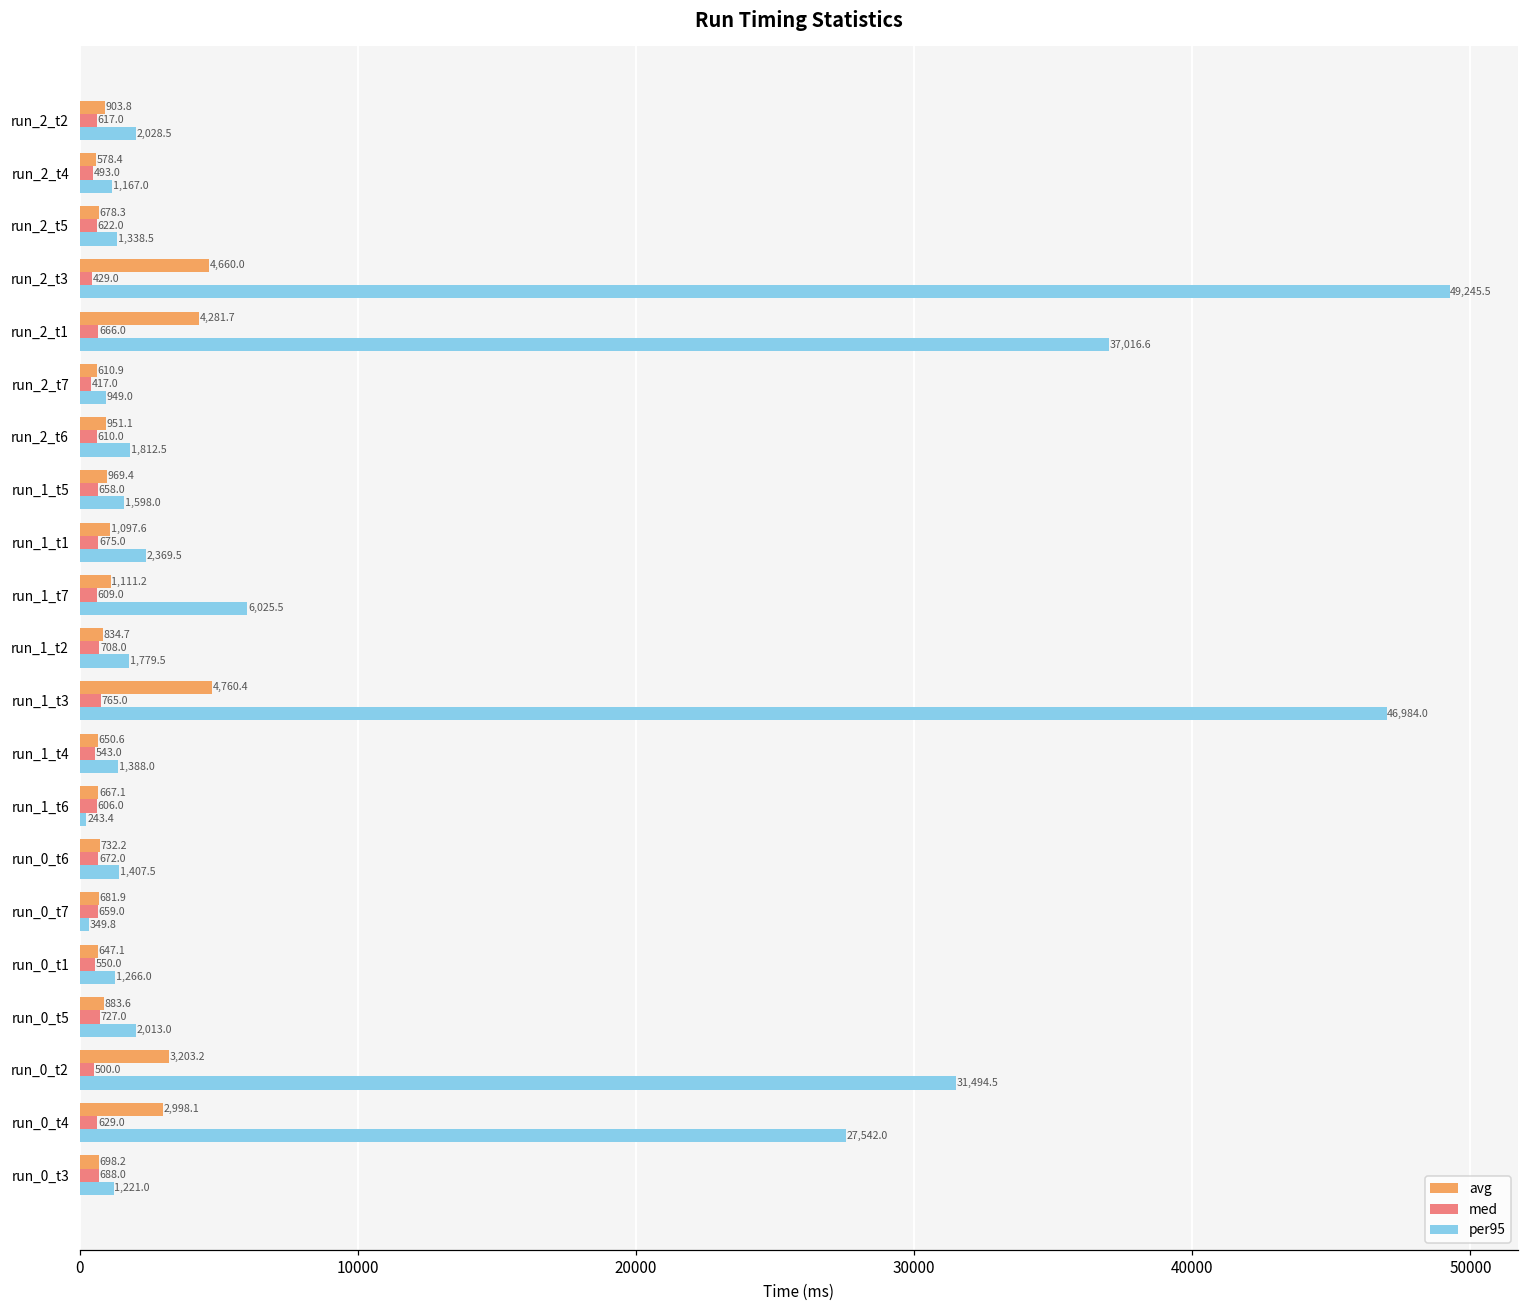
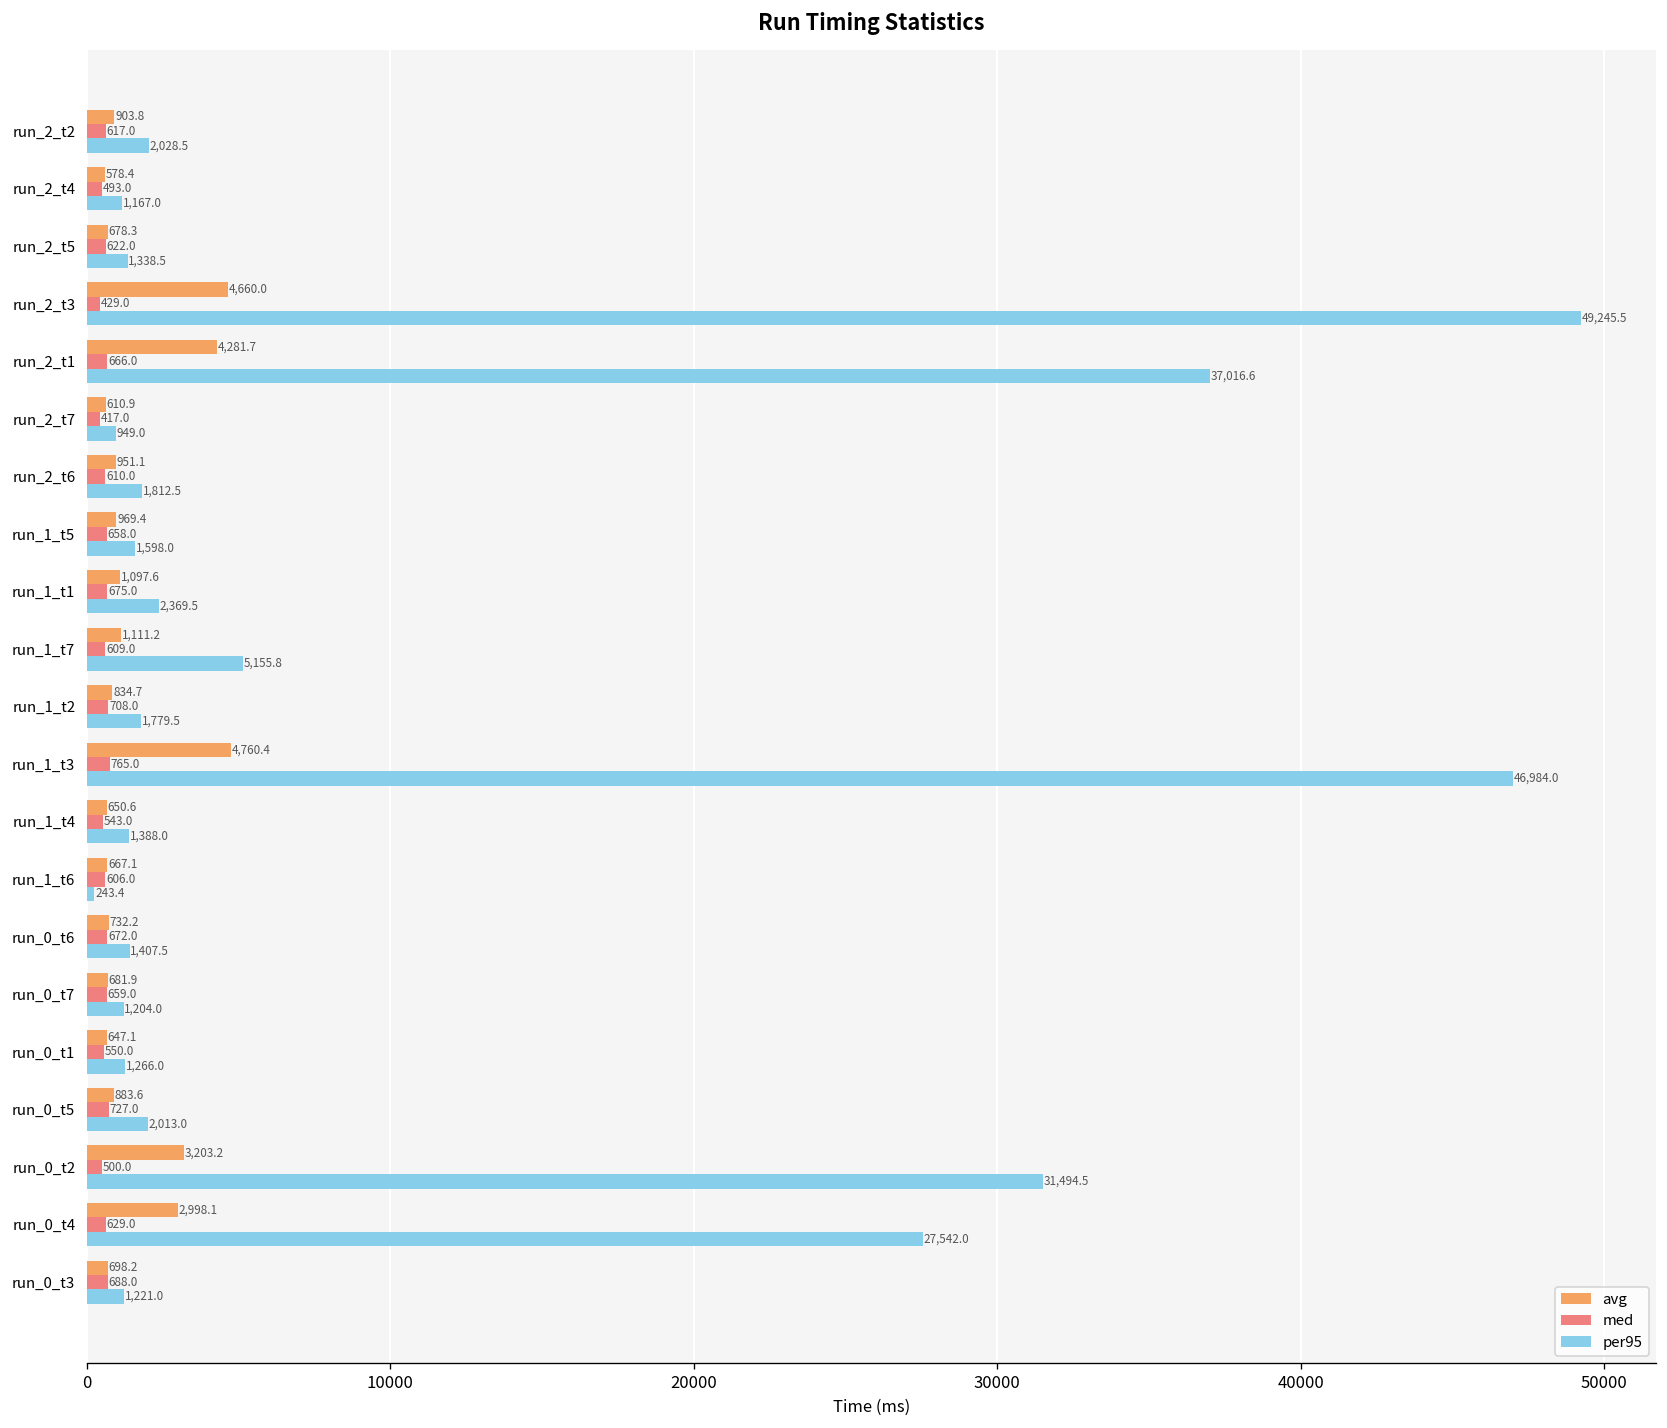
per95, run_1_t7: 6,025.5 -> 5,155.8
per95, run_0_t7: 349.8 -> 1,204.0
